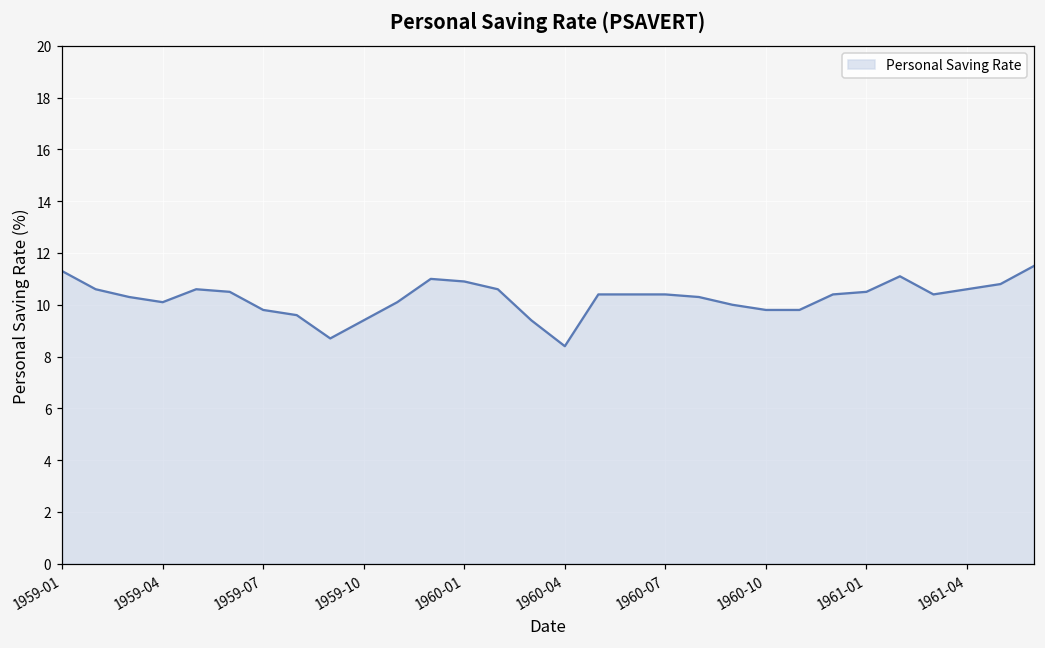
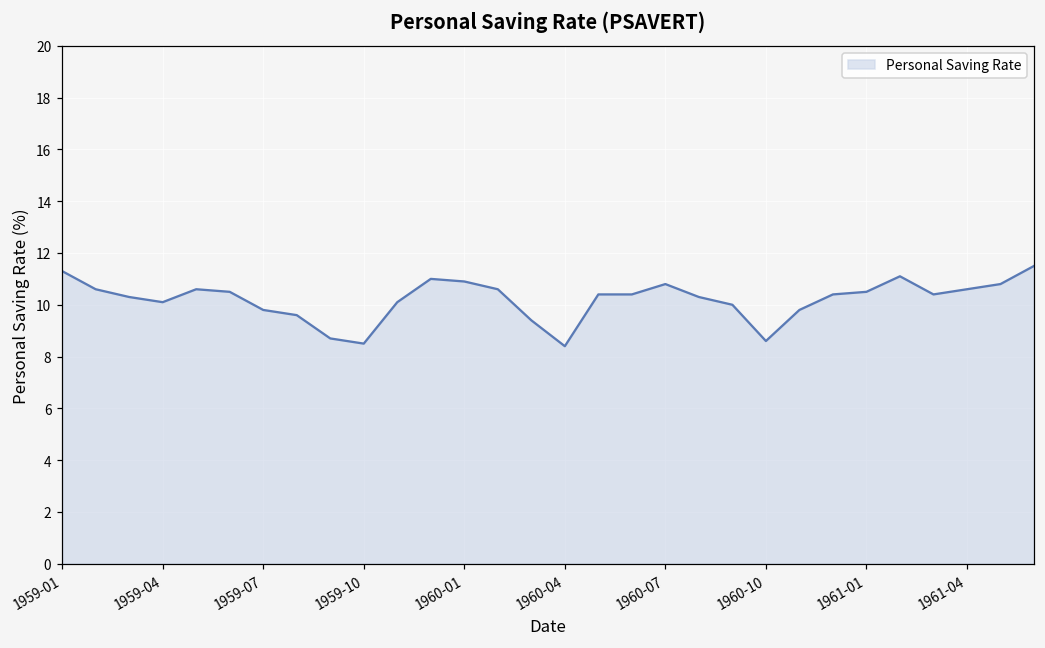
1959-10: 9.4 -> 8.5
1960-07: 10.4 -> 10.8
1960-10: 9.8 -> 8.6
